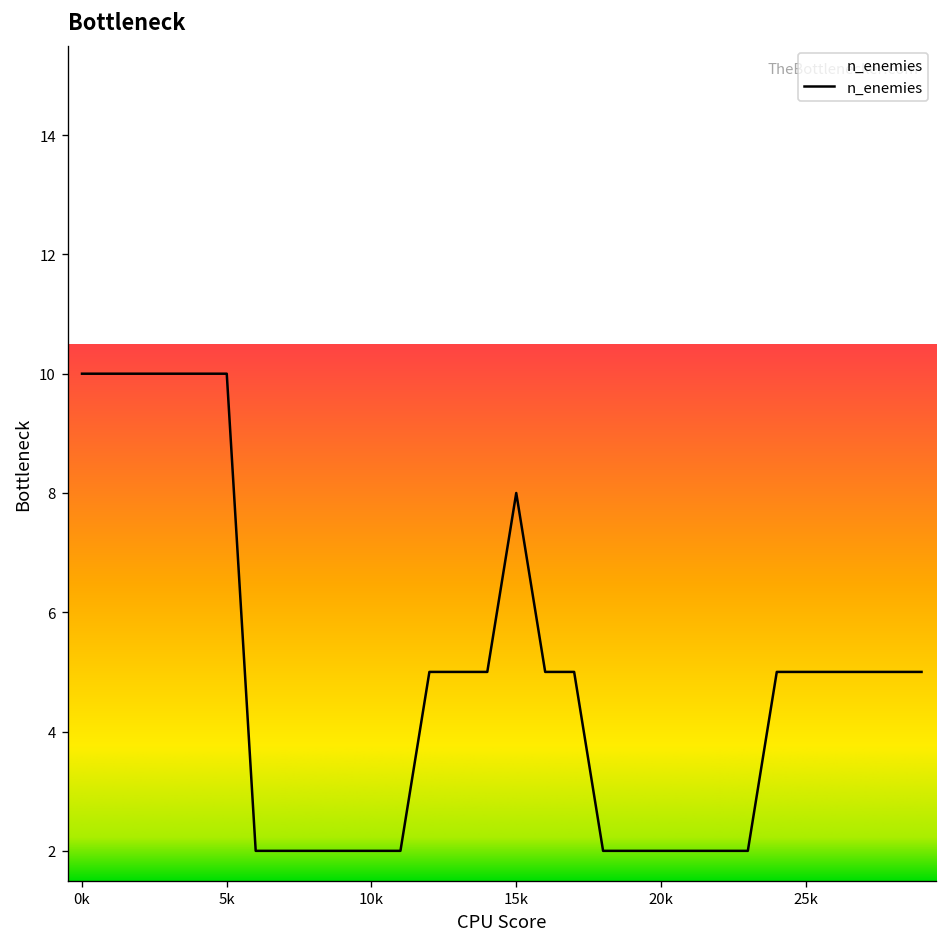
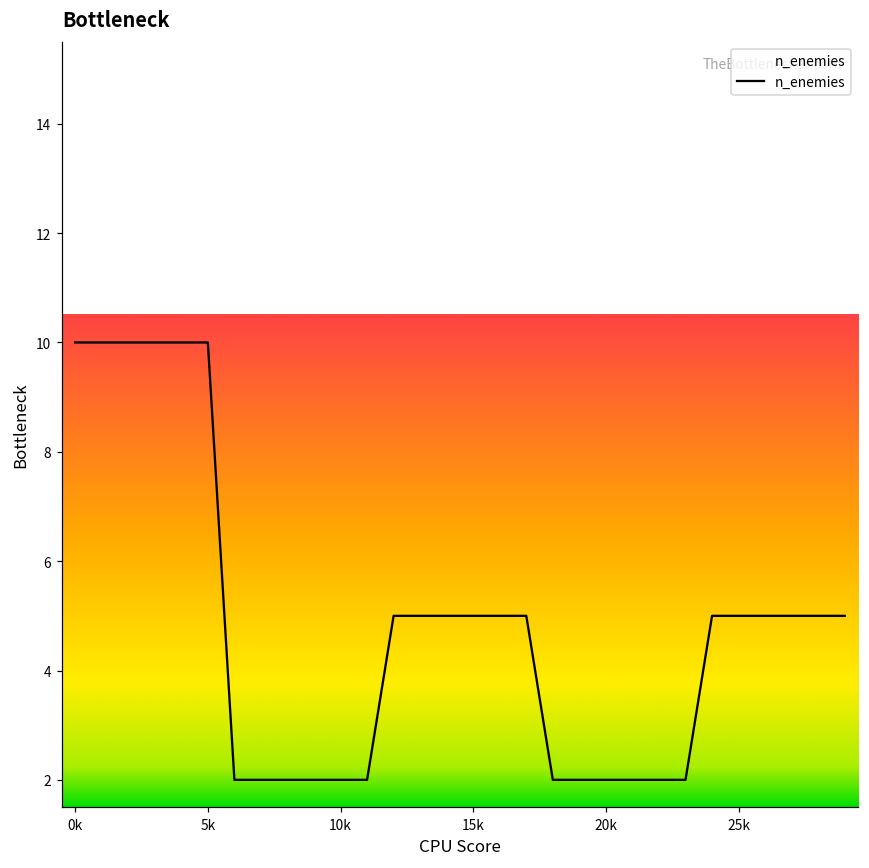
15k: 8 -> 5
